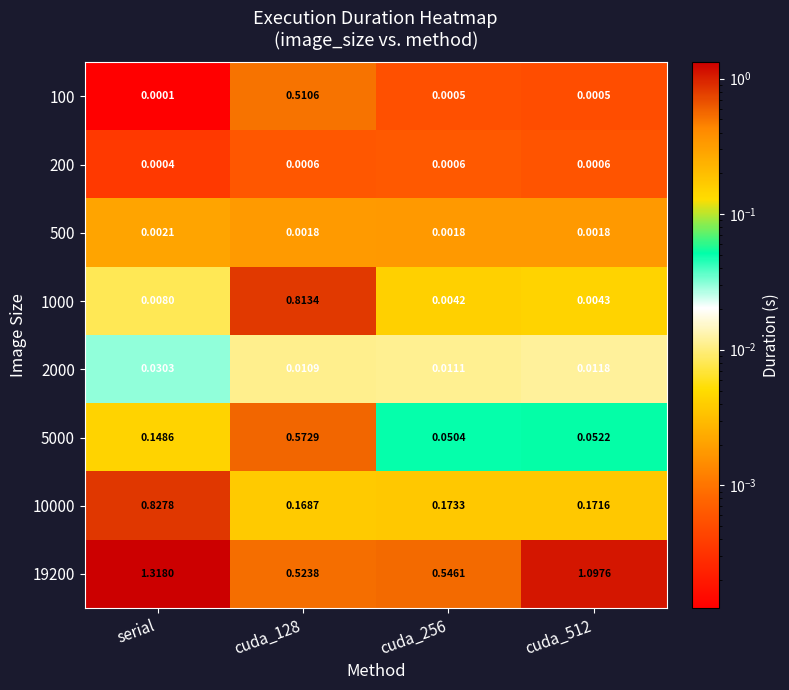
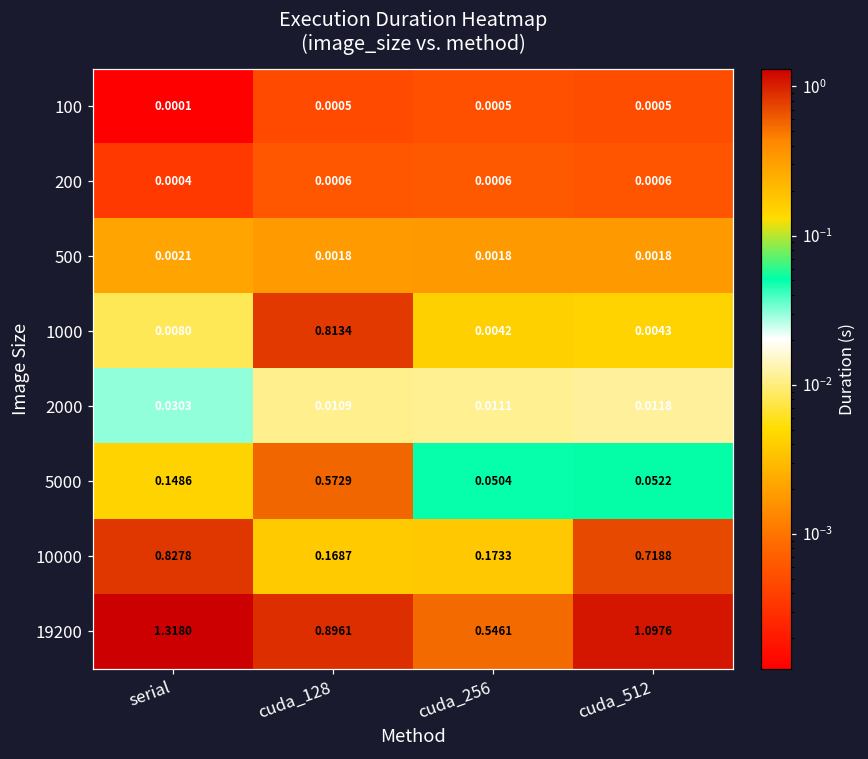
100, cuda_128: 0.5106 -> 0.0005
10000, cuda_512: 0.1716 -> 0.7188
19200, cuda_128: 0.5238 -> 0.8961
